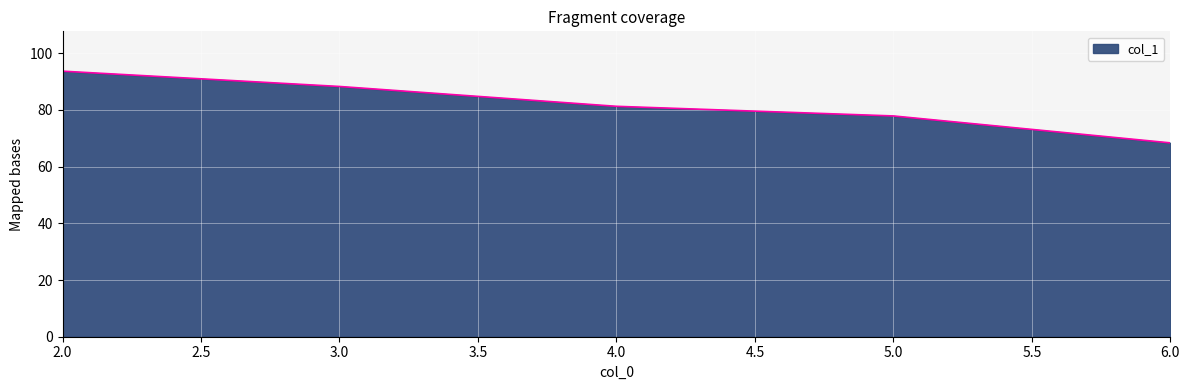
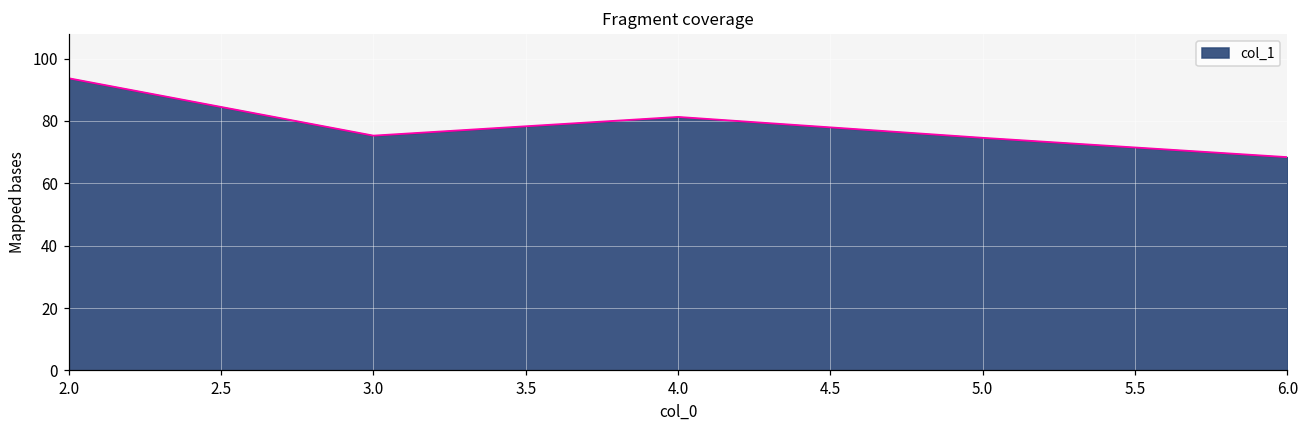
3.0: 88 -> 75
5.0: 78 -> 75
